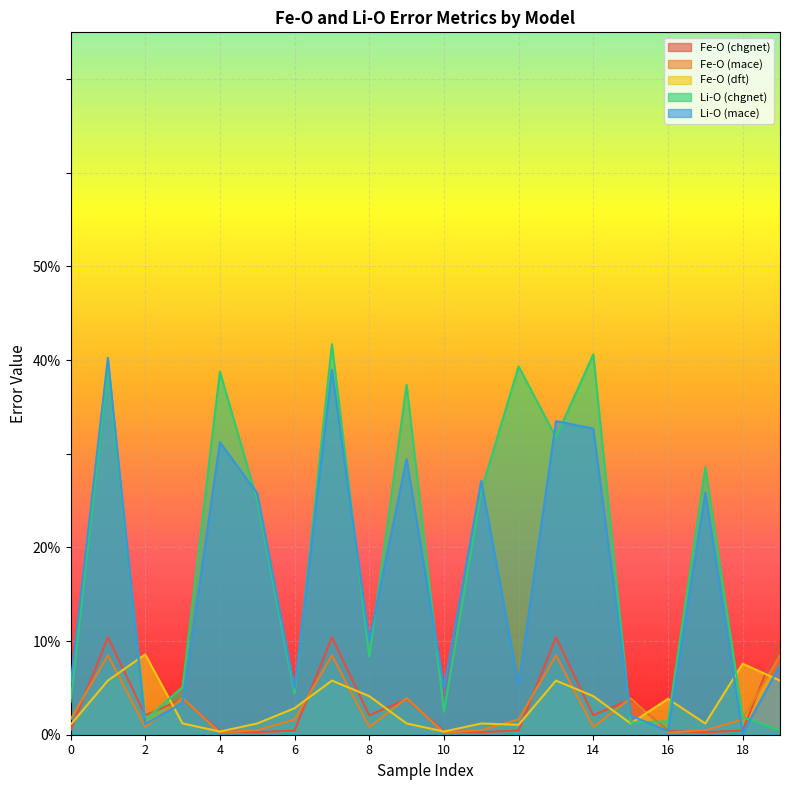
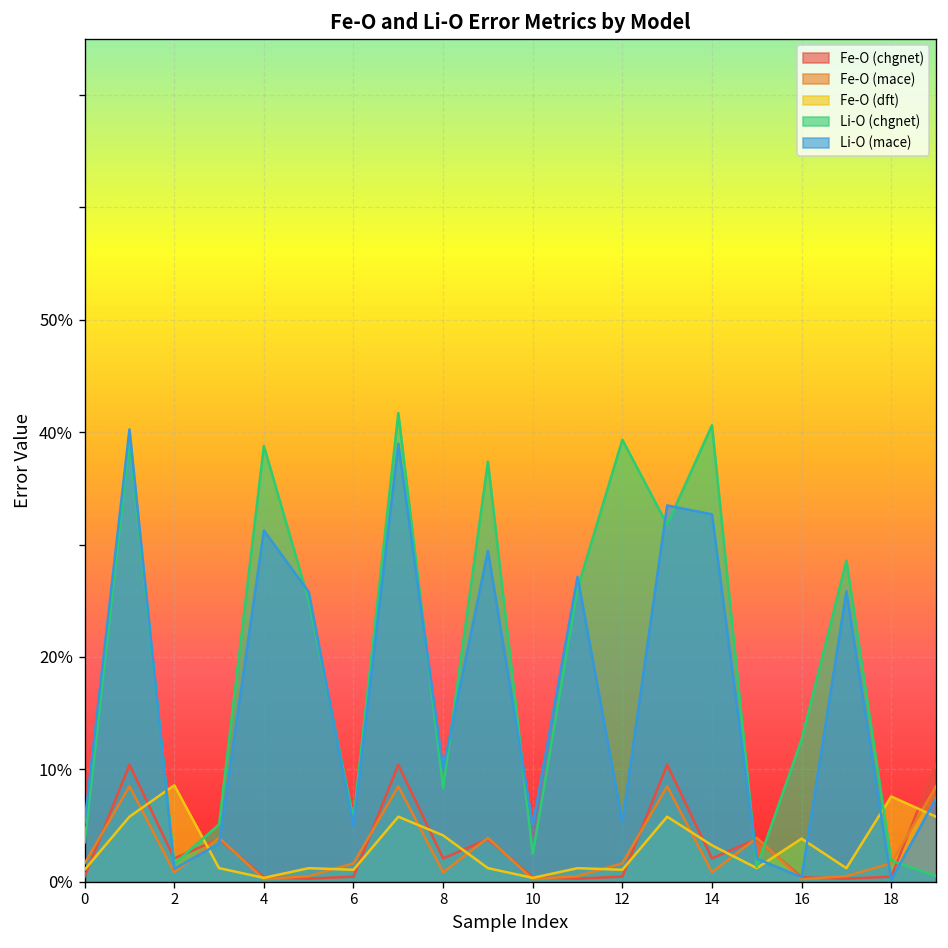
Fe-O (dft), 6: 3% -> 1%
Li-O (chgnet), 6: 4% -> 6%
Fe-O (dft), 14: 4% -> 3%
Li-O (chgnet), 16: 1% -> 13%
